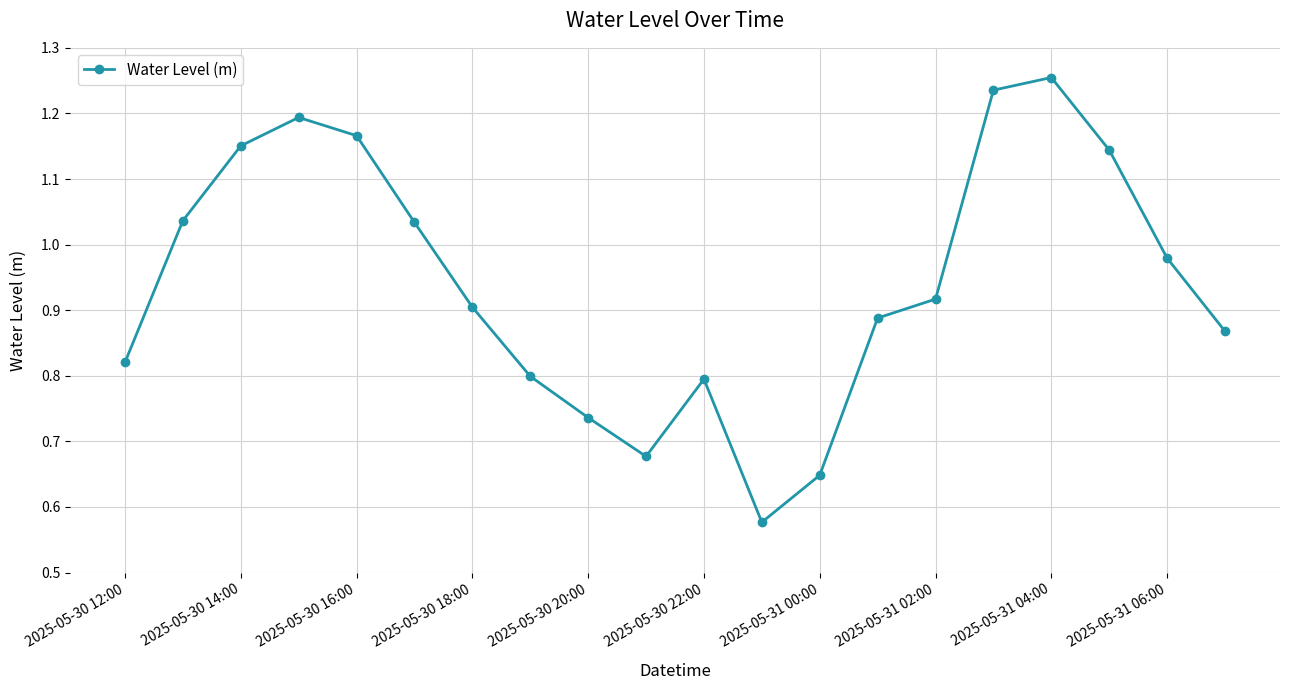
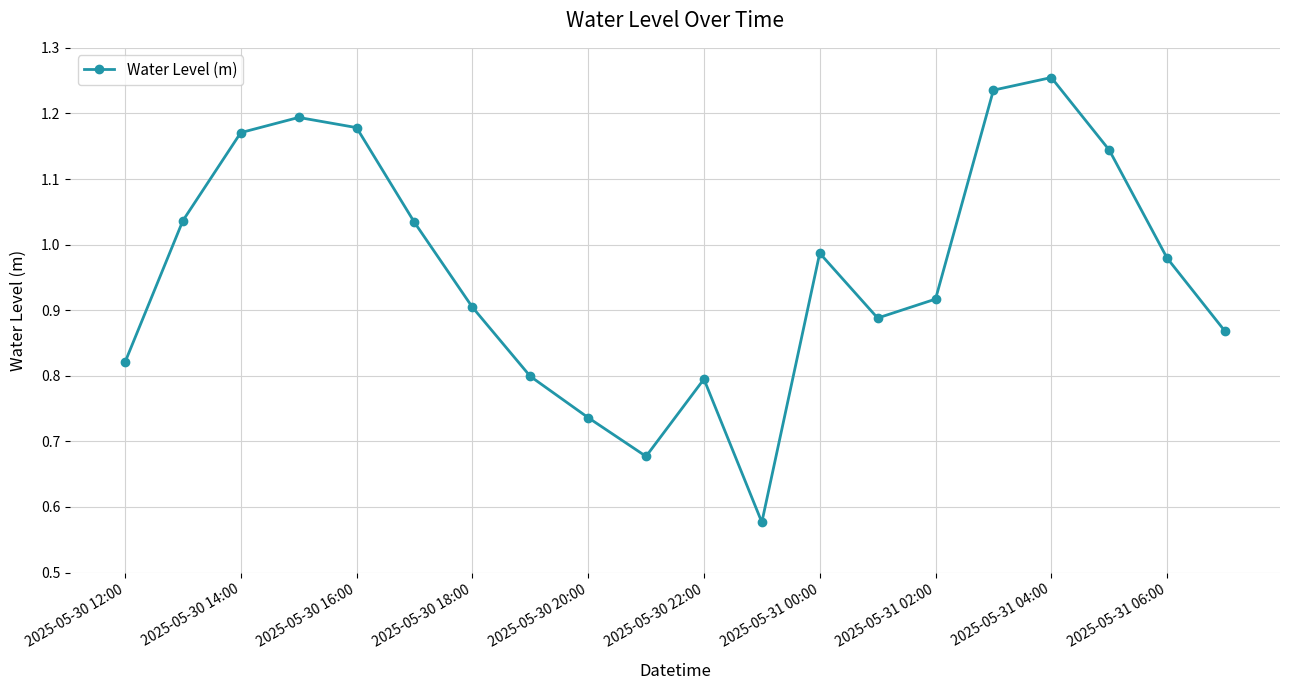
2025-05-30 14:00: 1.15 -> 1.17
2025-05-30 16:00: 1.17 -> 1.18
2025-05-31 00:00: 0.65 -> 0.99
